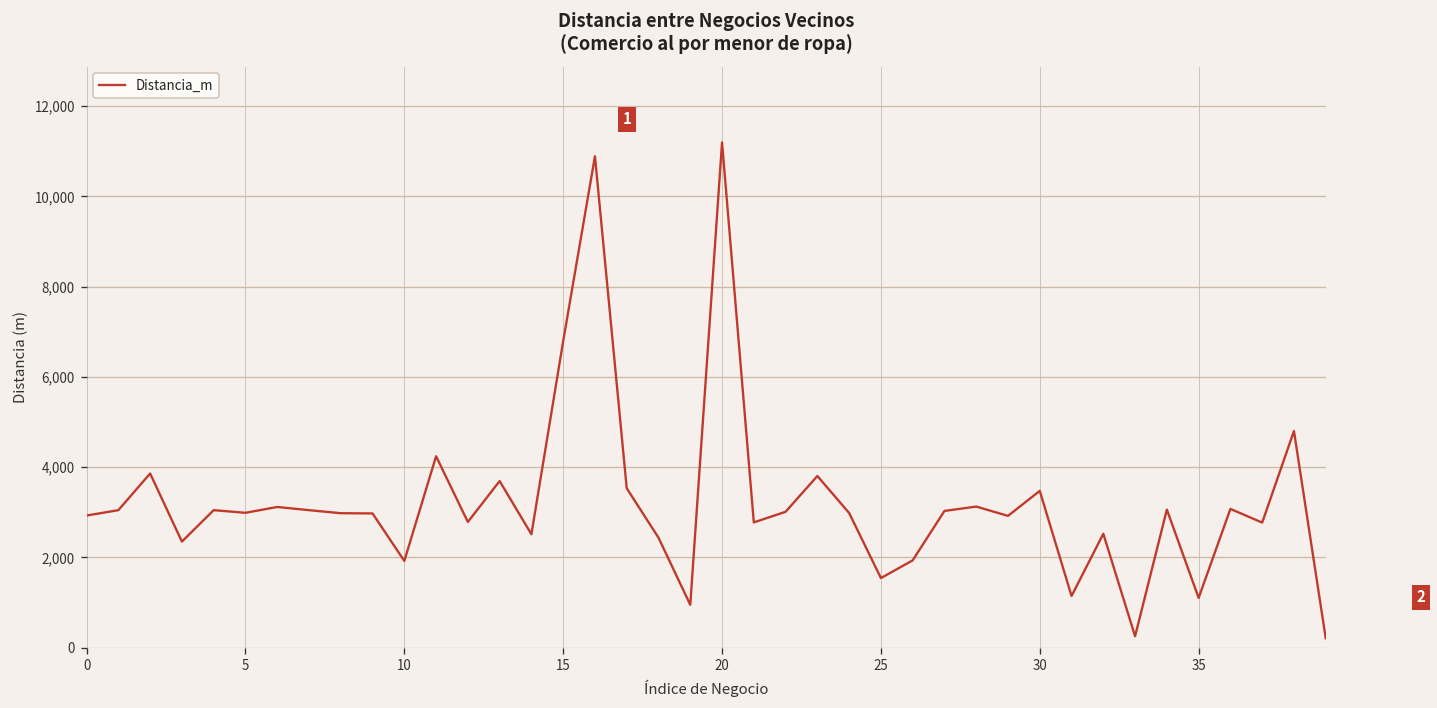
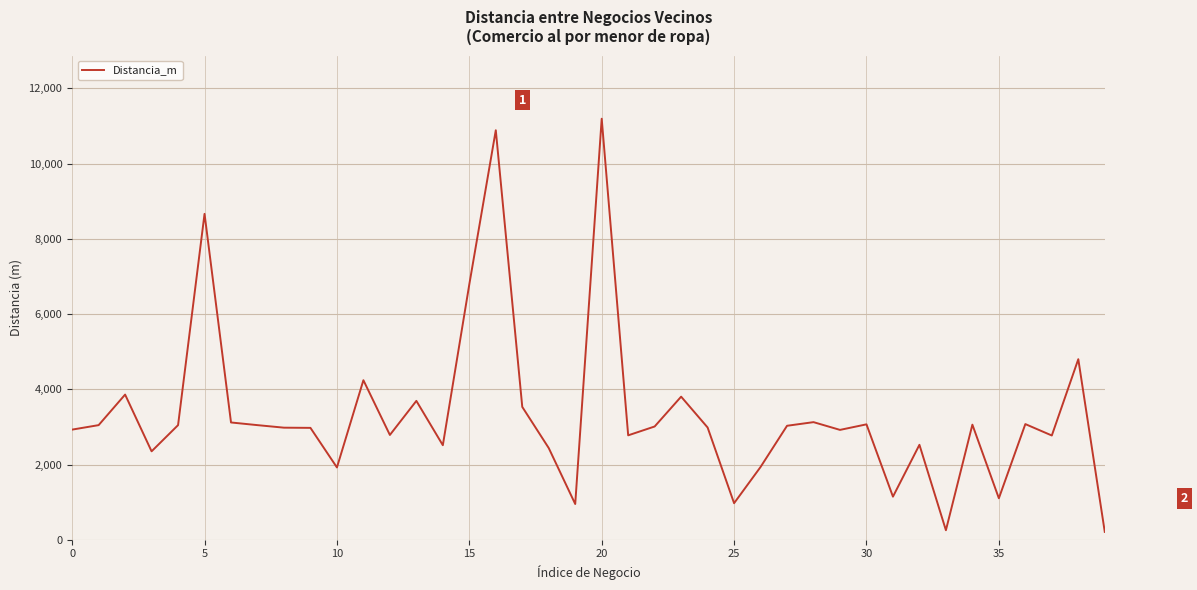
5: 3,000 -> 8,700
25: 1,500 -> 1,000
30: 3,500 -> 3,100
